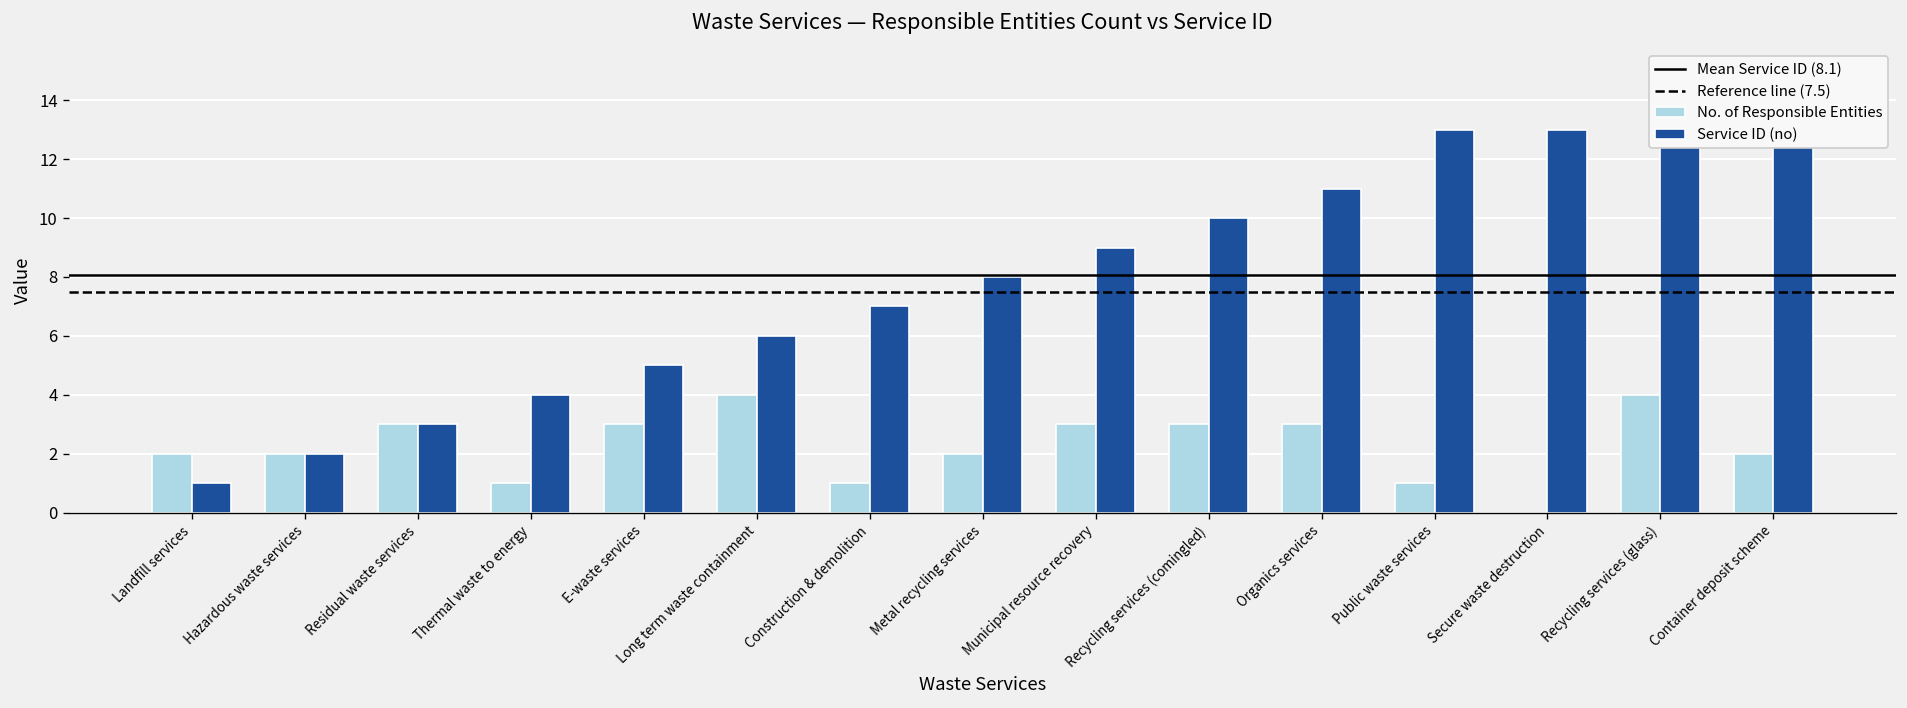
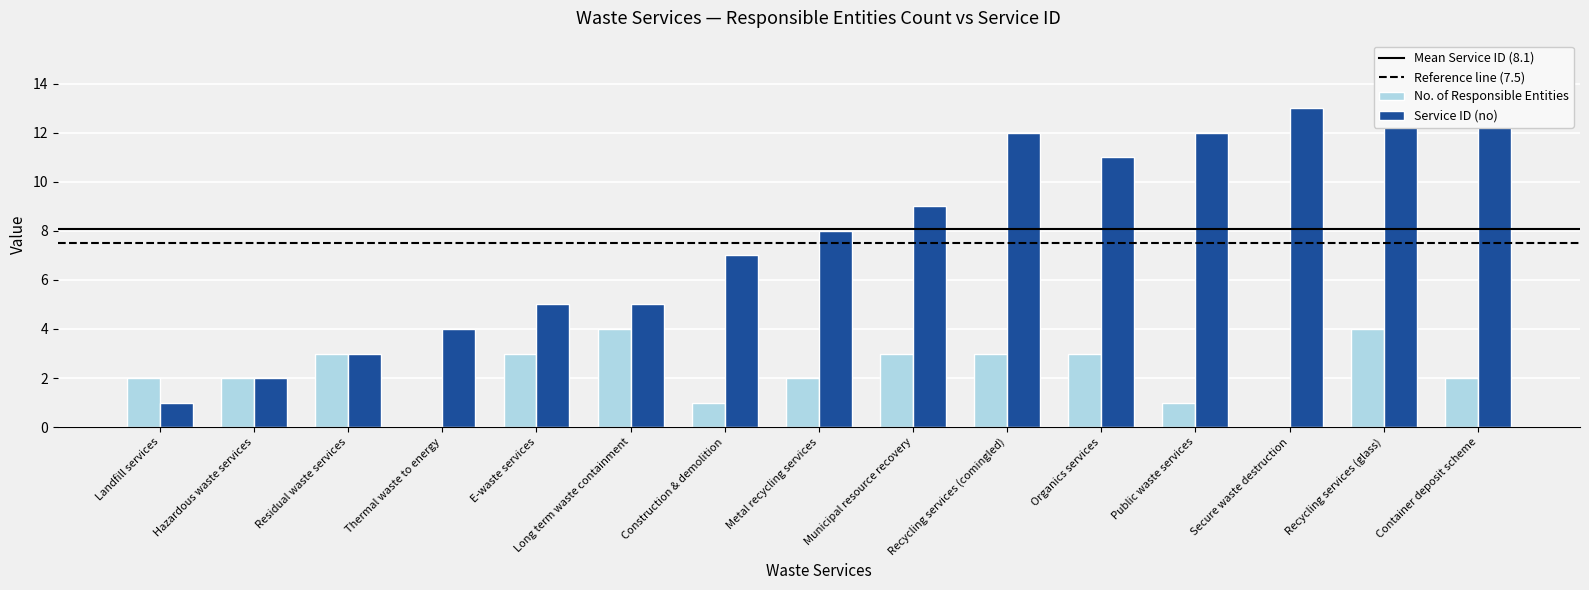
No. of Responsible Entities, Thermal waste to energy: 1 -> 0
Service ID (no), Long term waste containment: 6 -> 5
Service ID (no), Recycling services (comingled): 10 -> 12
Service ID (no), Public waste services: 13 -> 12
